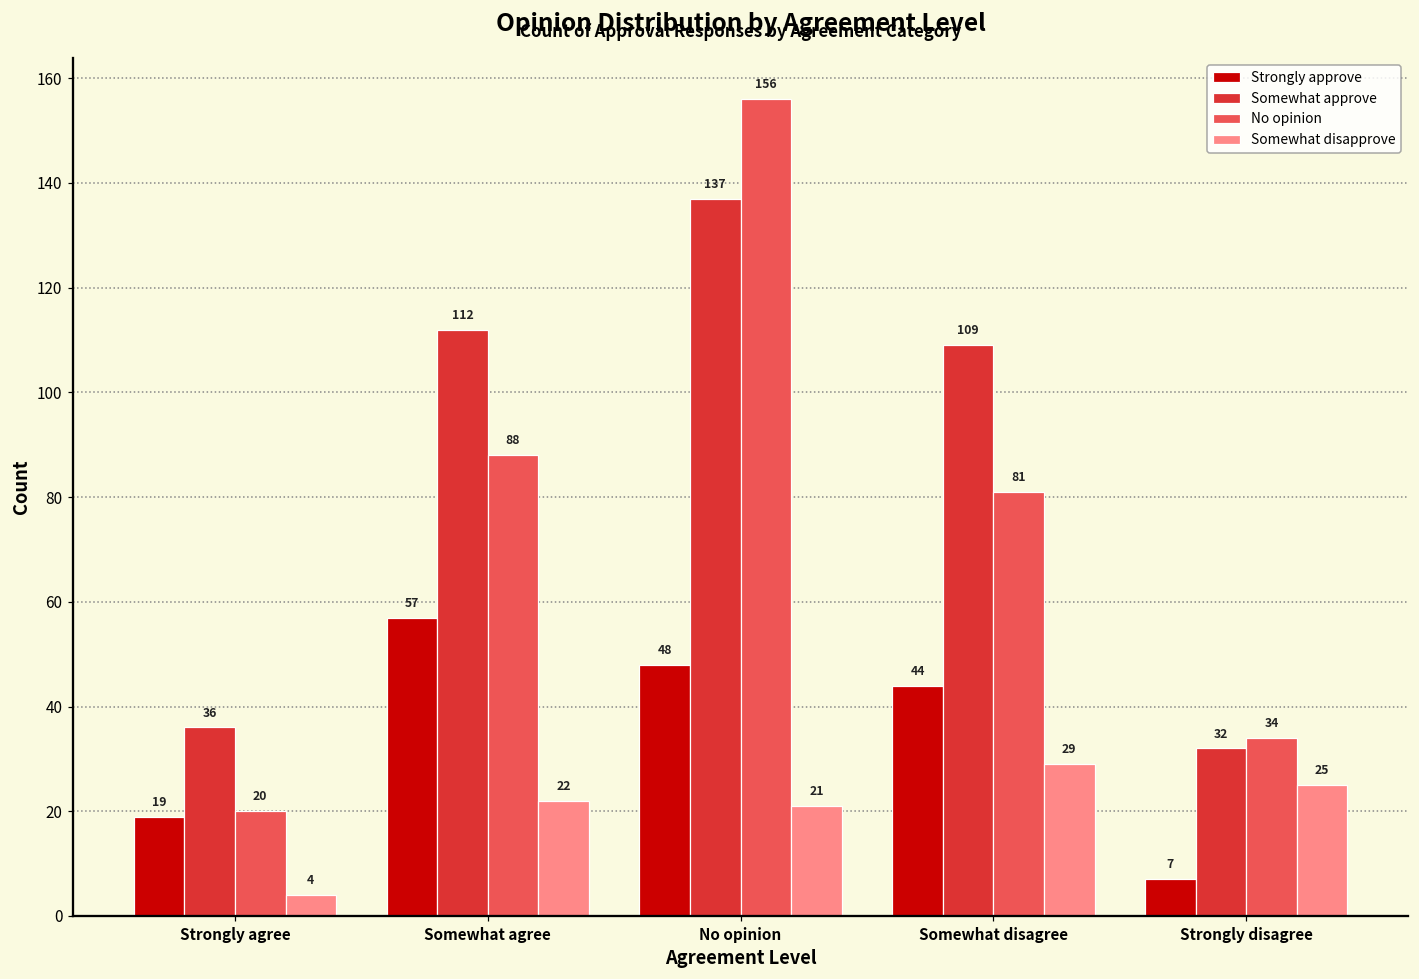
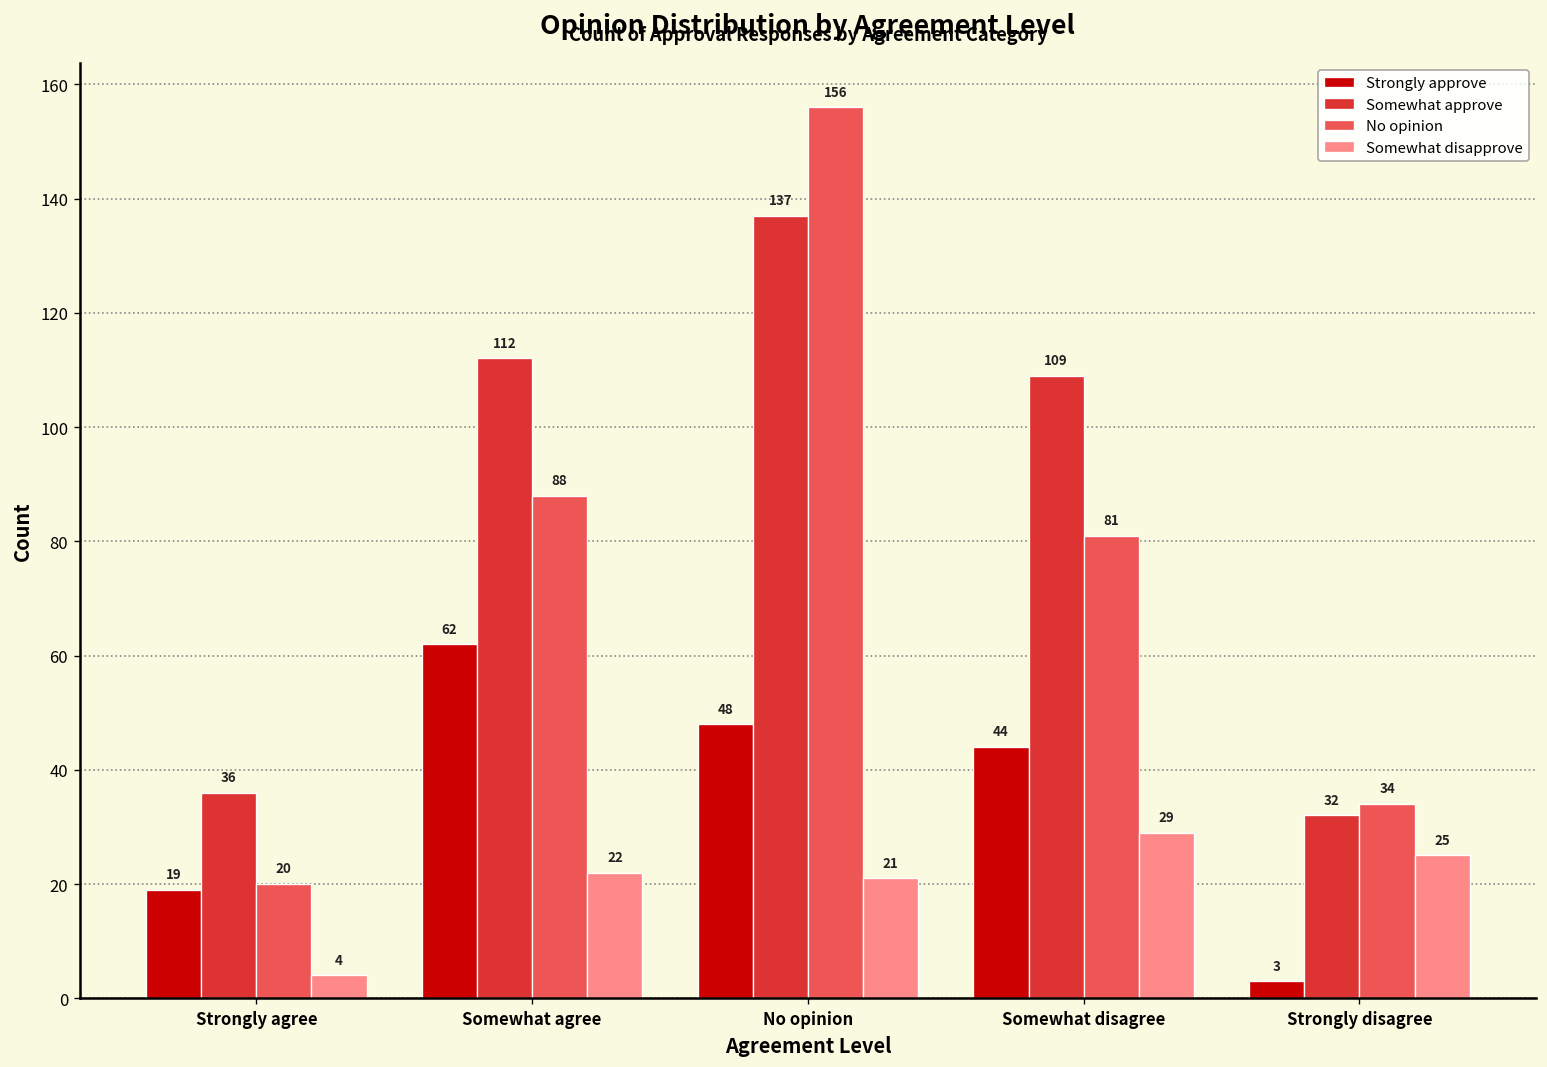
Strongly approve, Somewhat agree: 57 -> 62
Strongly approve, Strongly disagree: 7 -> 3
